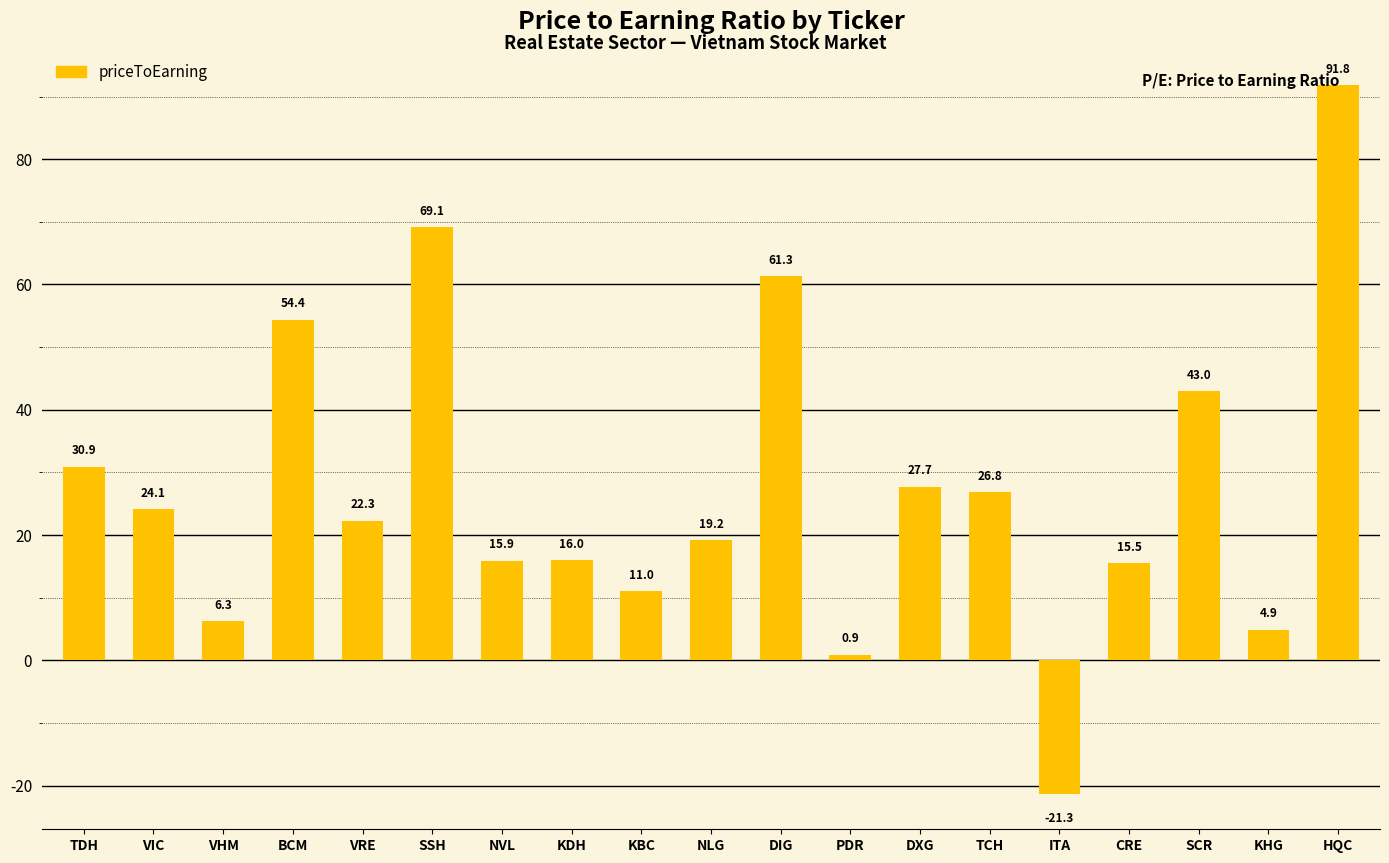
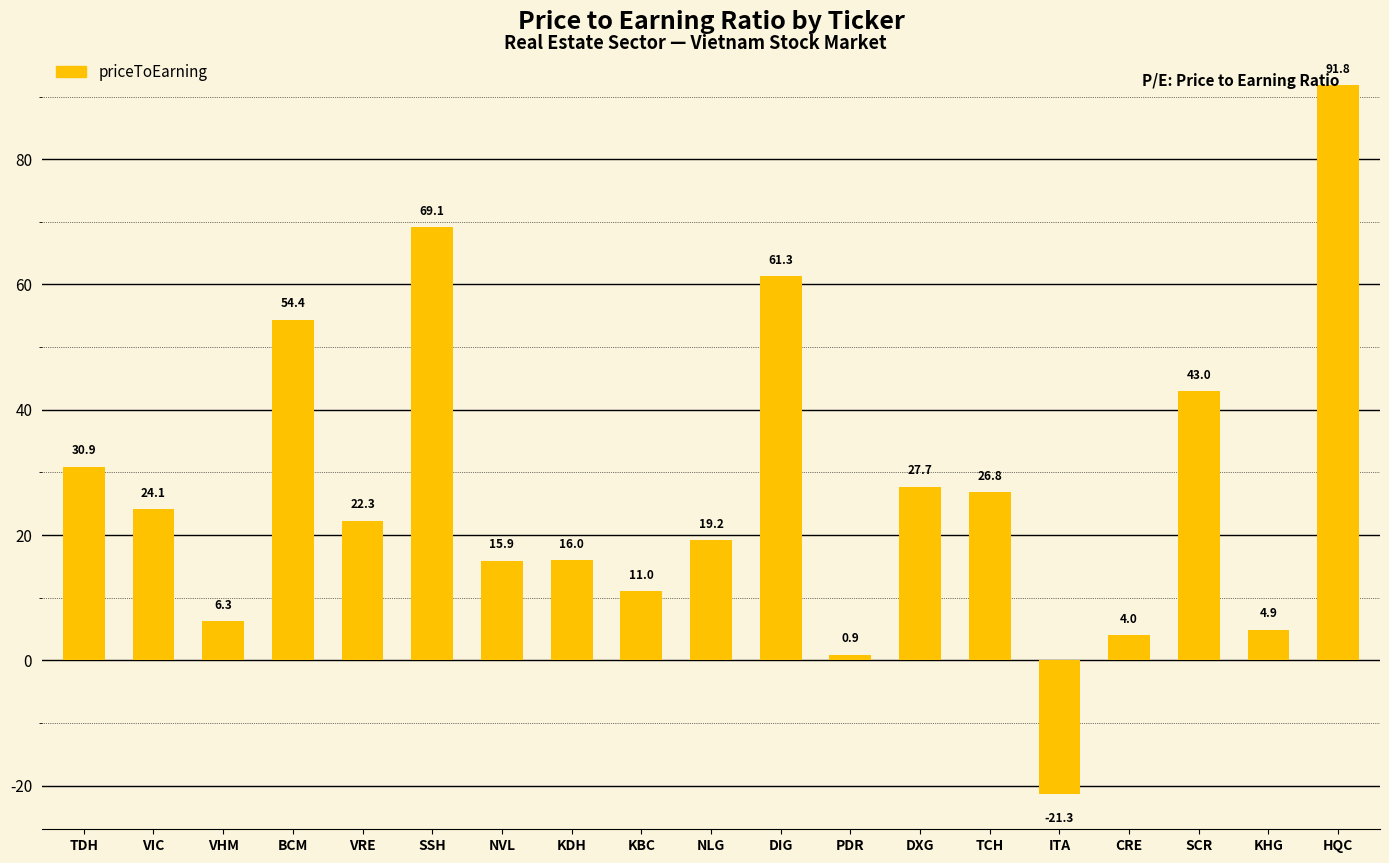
CRE: 15.5 -> 4.0
